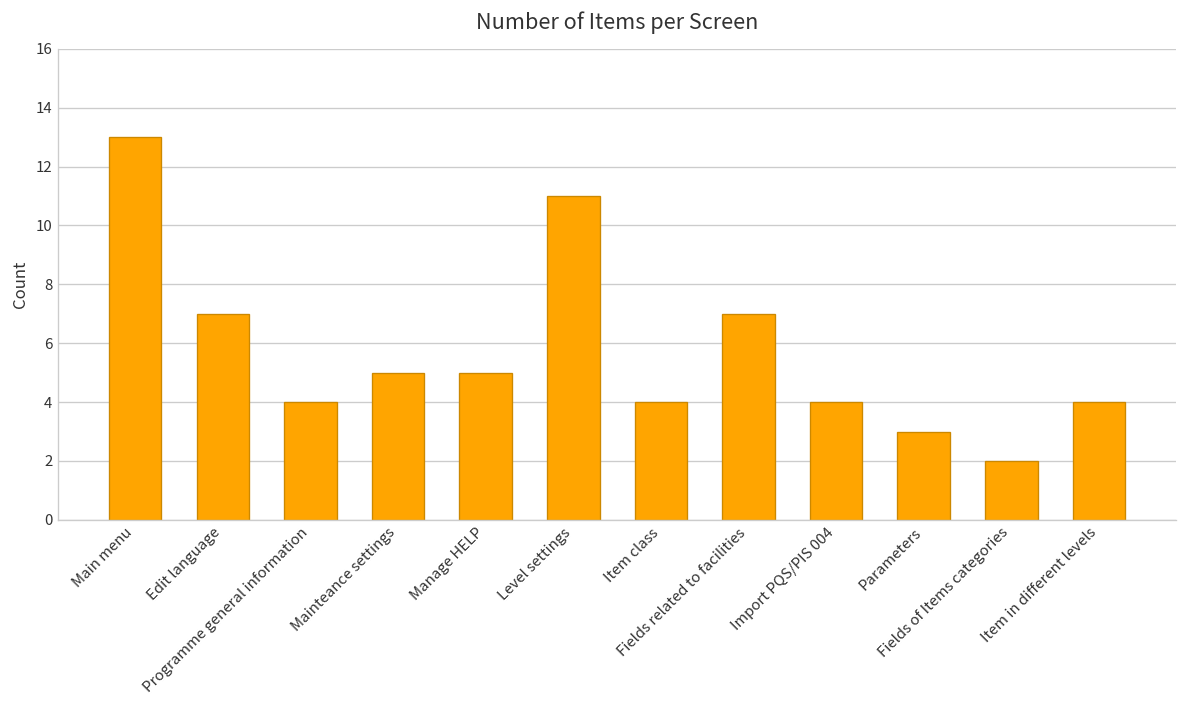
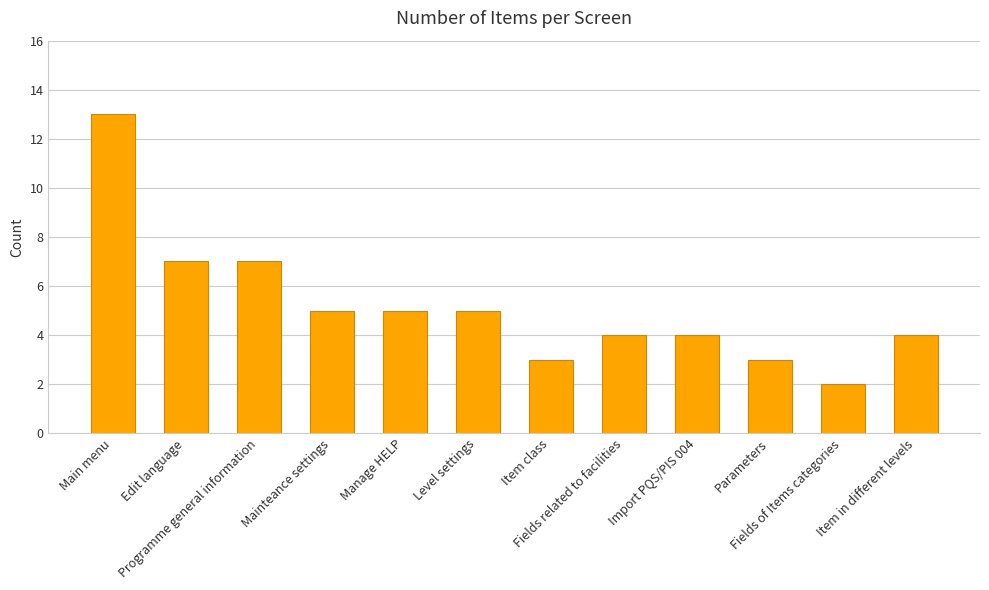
Programme general information: 4 -> 7
Level settings: 11 -> 5
Item class: 4 -> 3
Fields related to facilities: 7 -> 4
